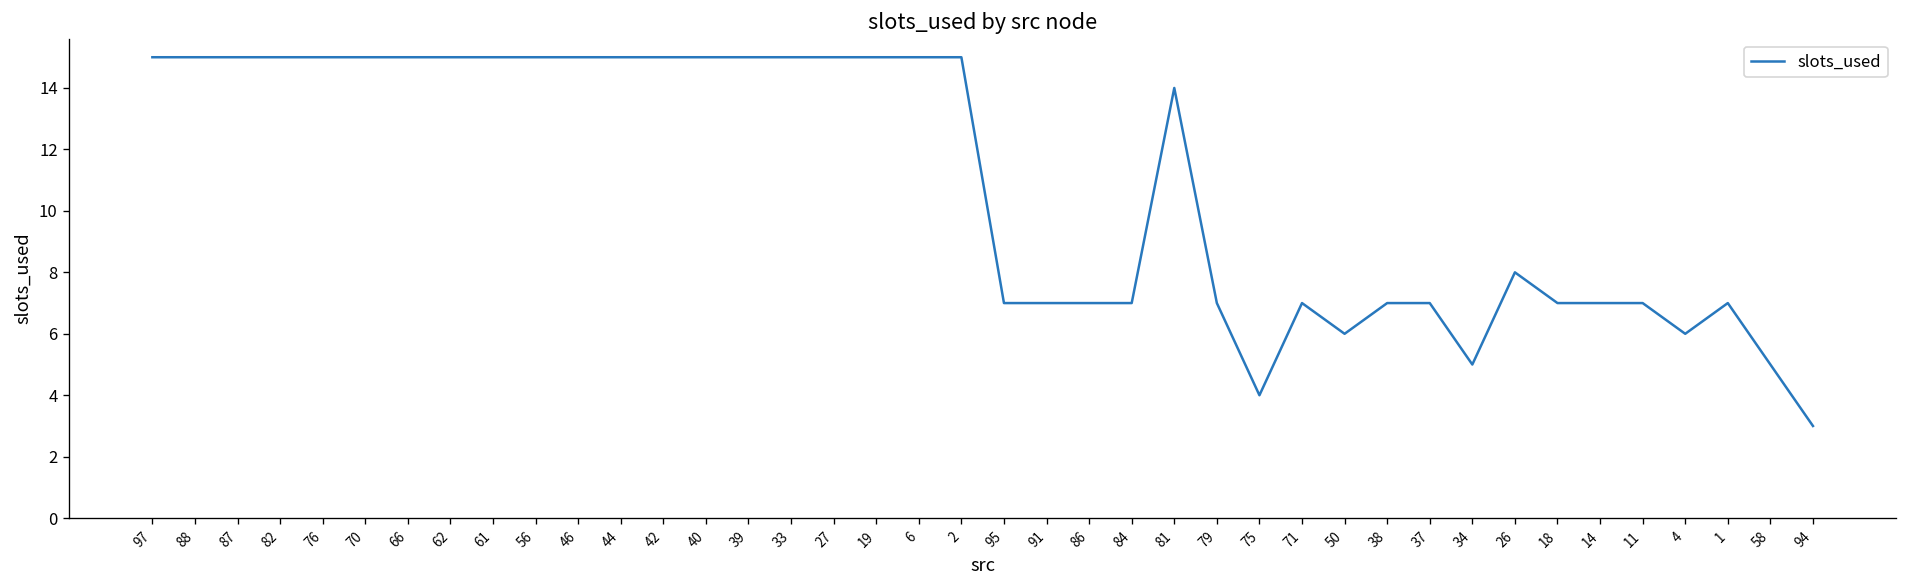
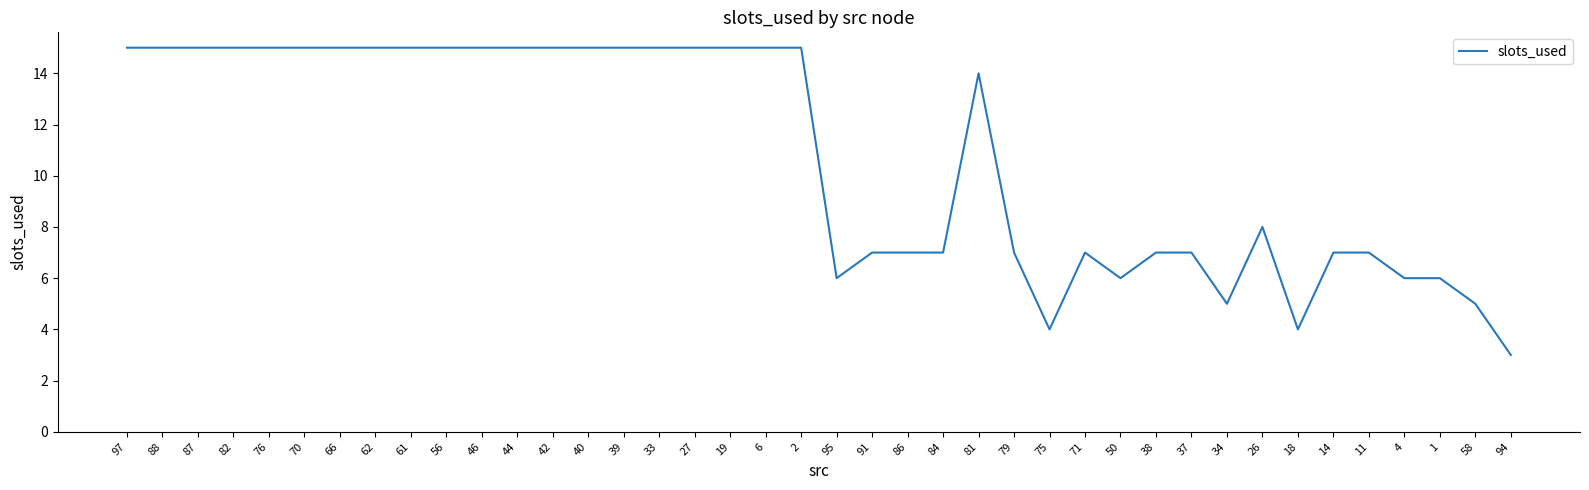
95: 7 -> 6
18: 7 -> 4
1: 7 -> 6
